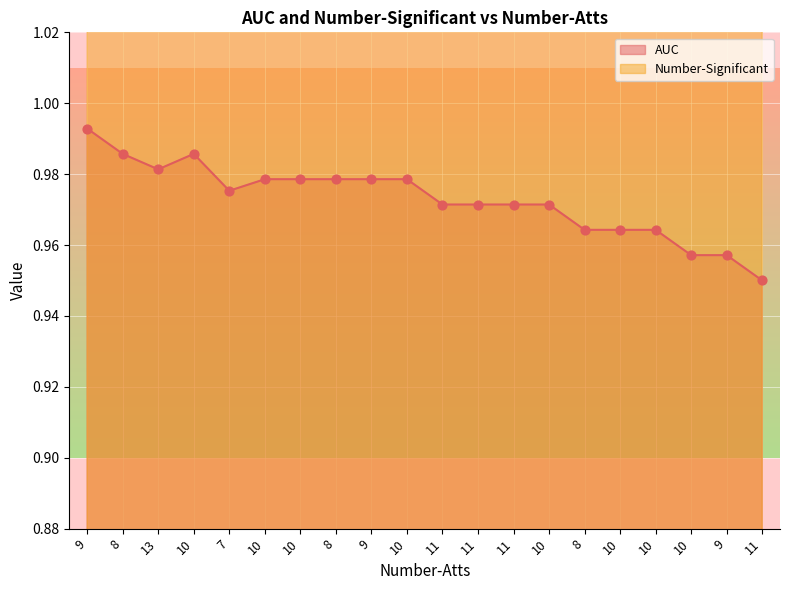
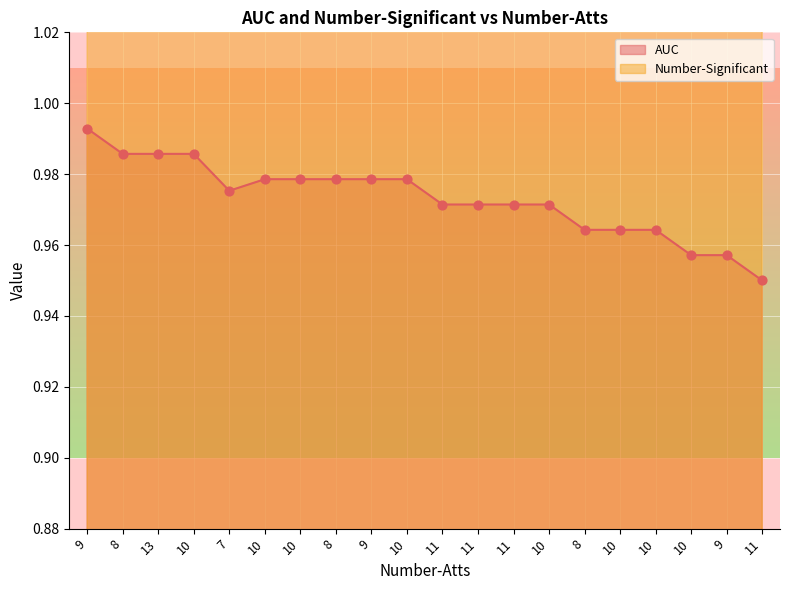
AUC, 13: 0.981 -> 0.986
